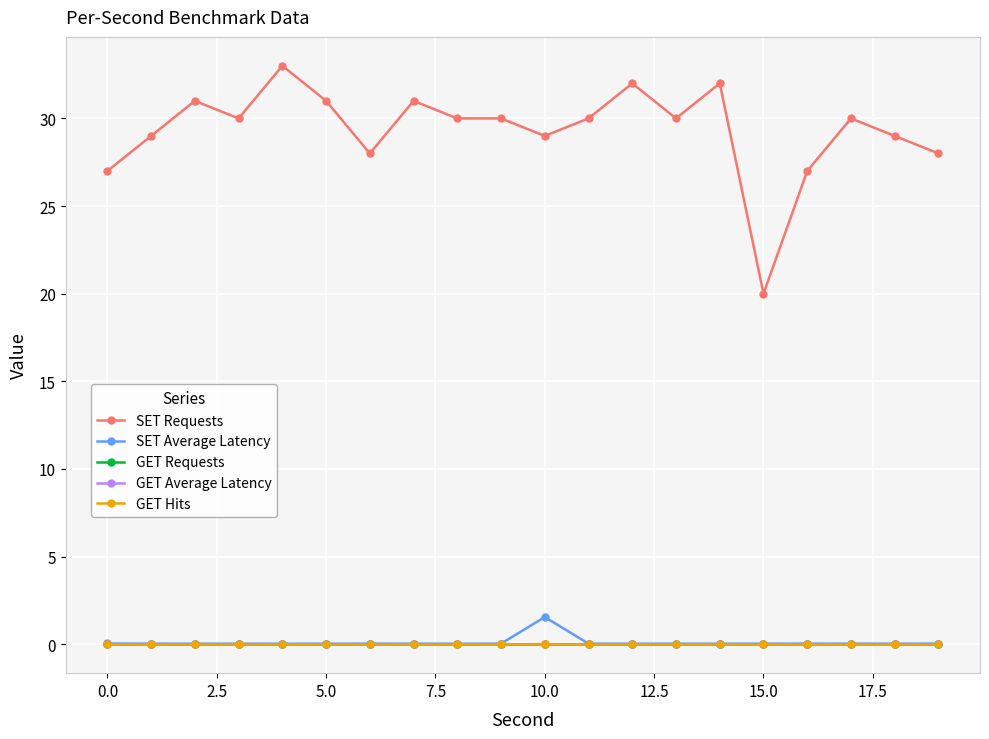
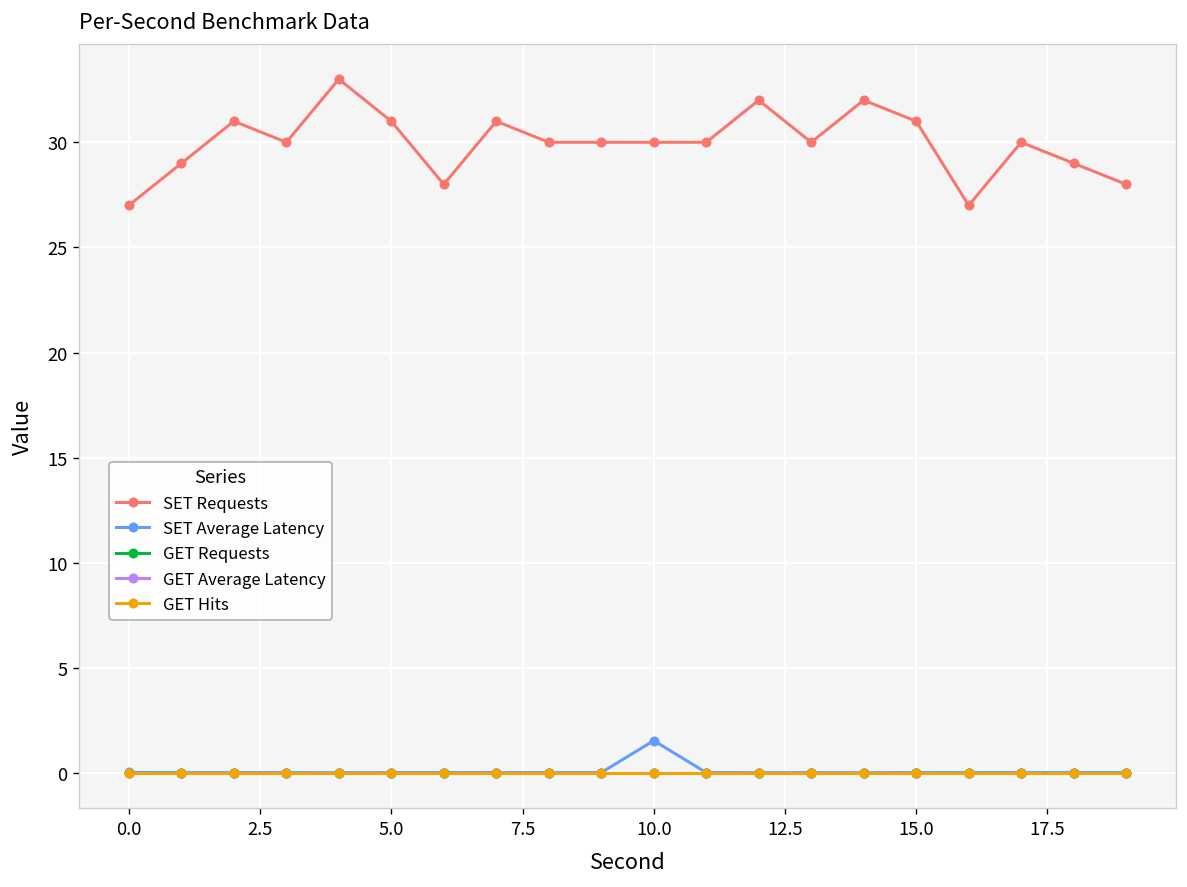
SET Requests, 10.0: 29 -> 30
SET Requests, 15.0: 20 -> 31
